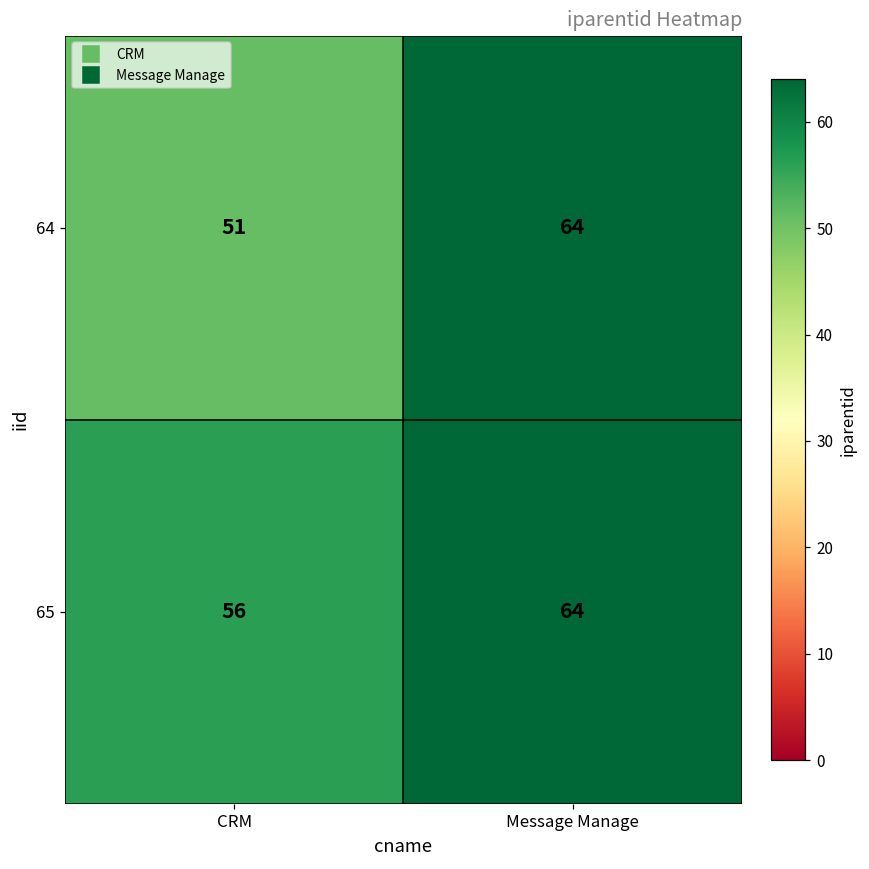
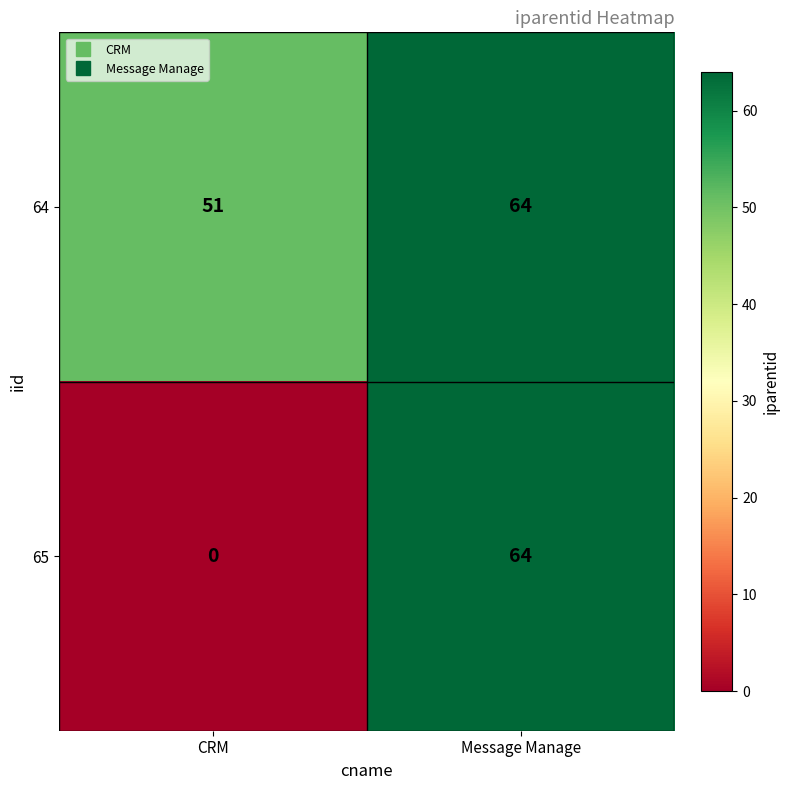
65, CRM: 56 -> 0
